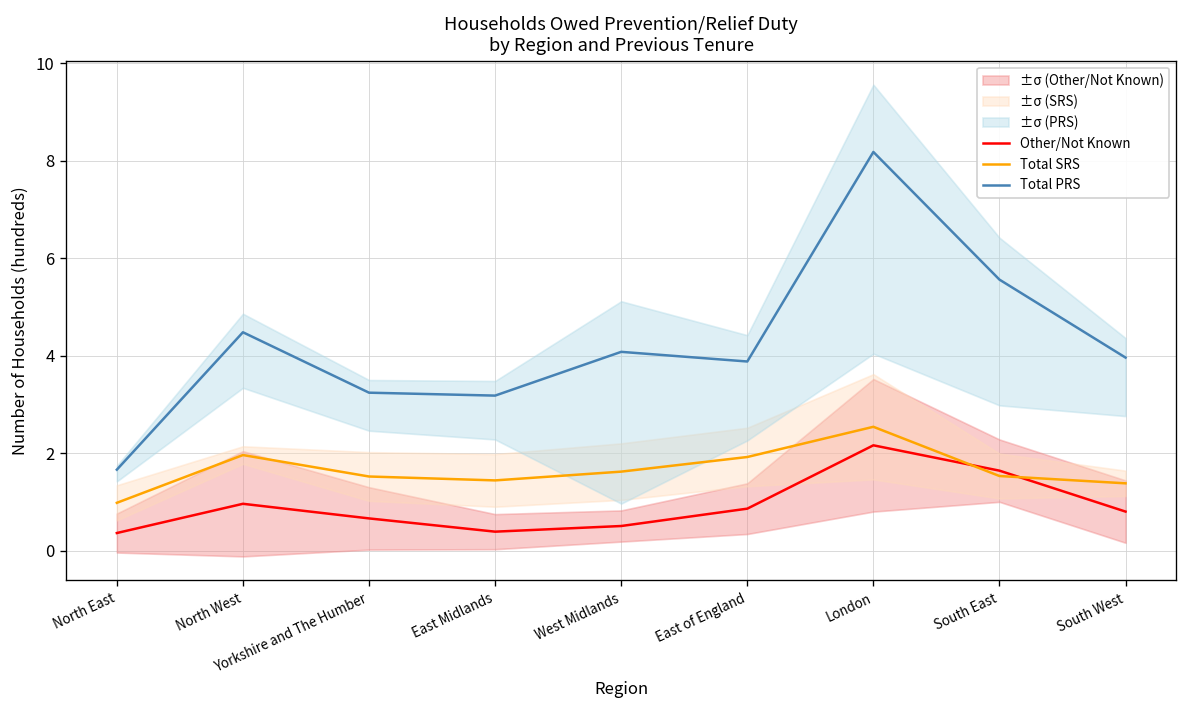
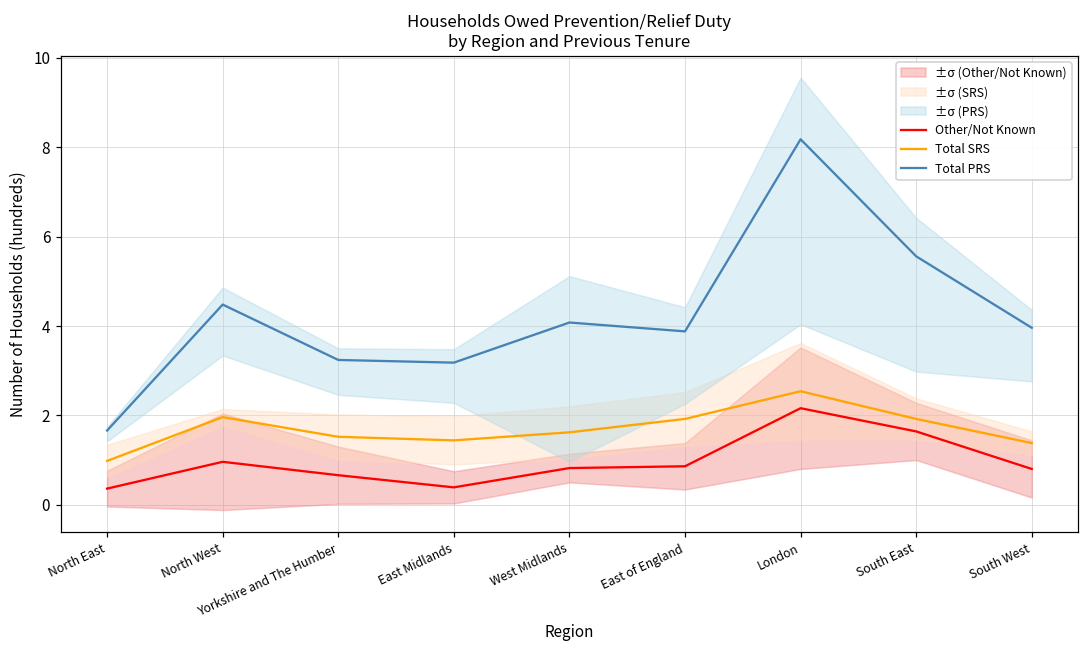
Other/Not Known, West Midlands: 0.5 -> 0.8
Total SRS, South East: 1.5 -> 1.9
